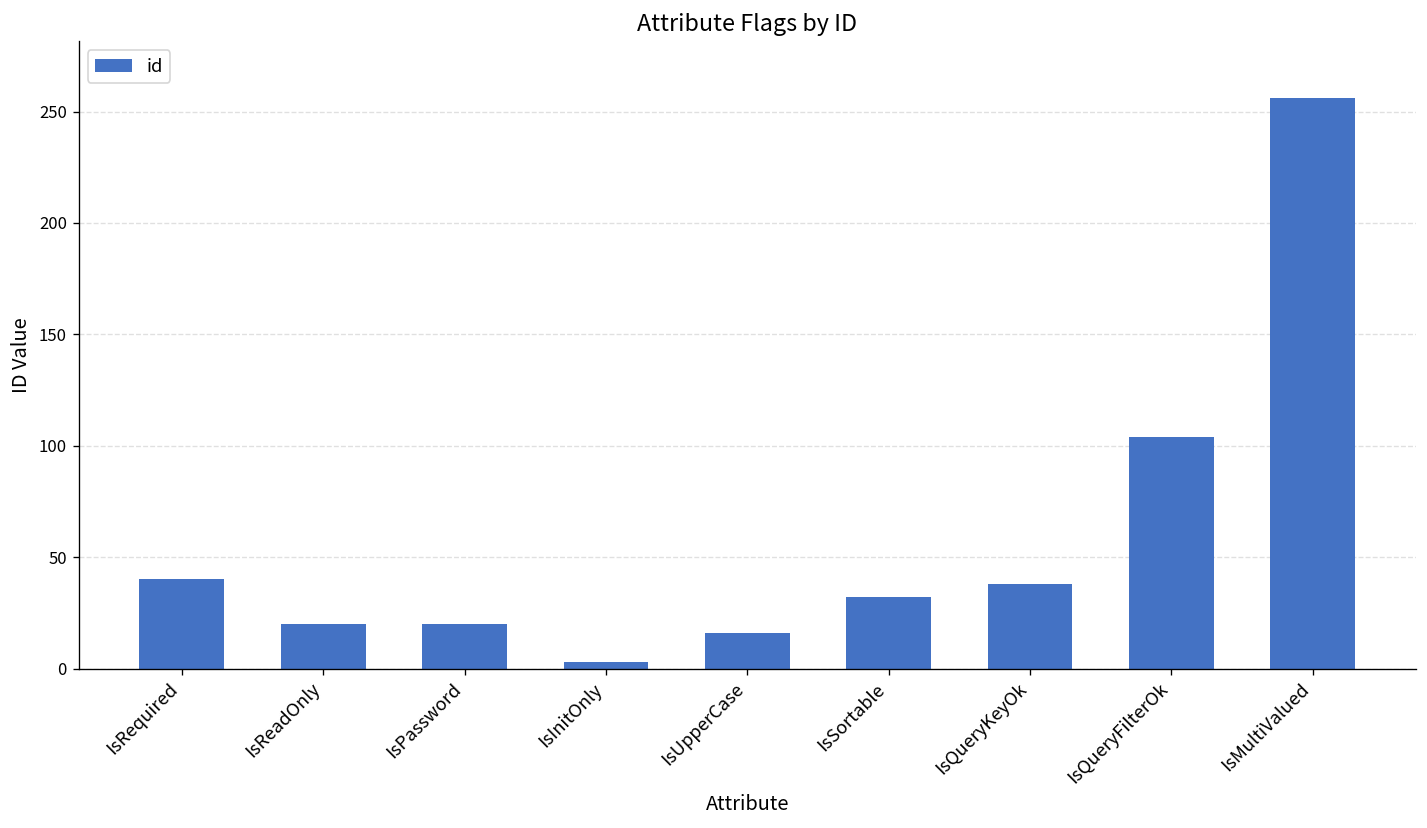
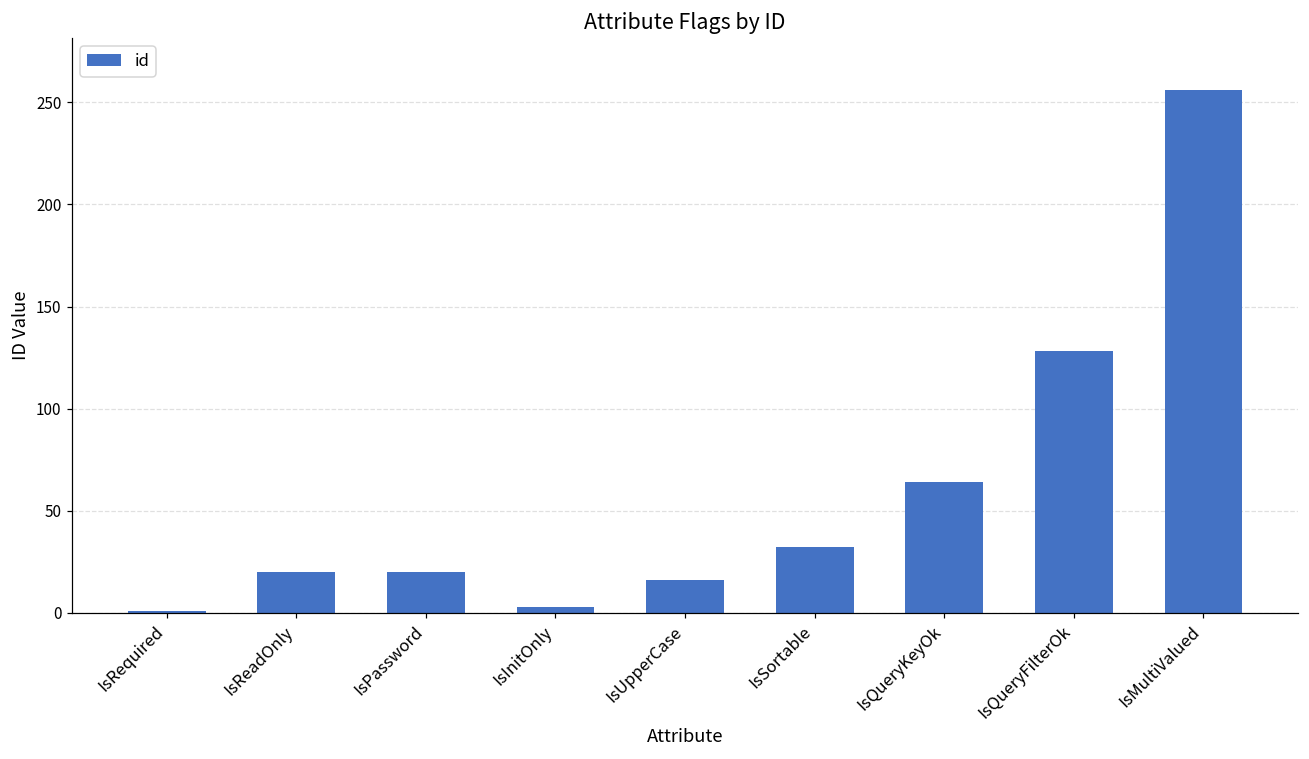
IsRequired: 40 -> 1
IsQueryKeyOk: 38 -> 64
IsQueryFilterOk: 104 -> 128
